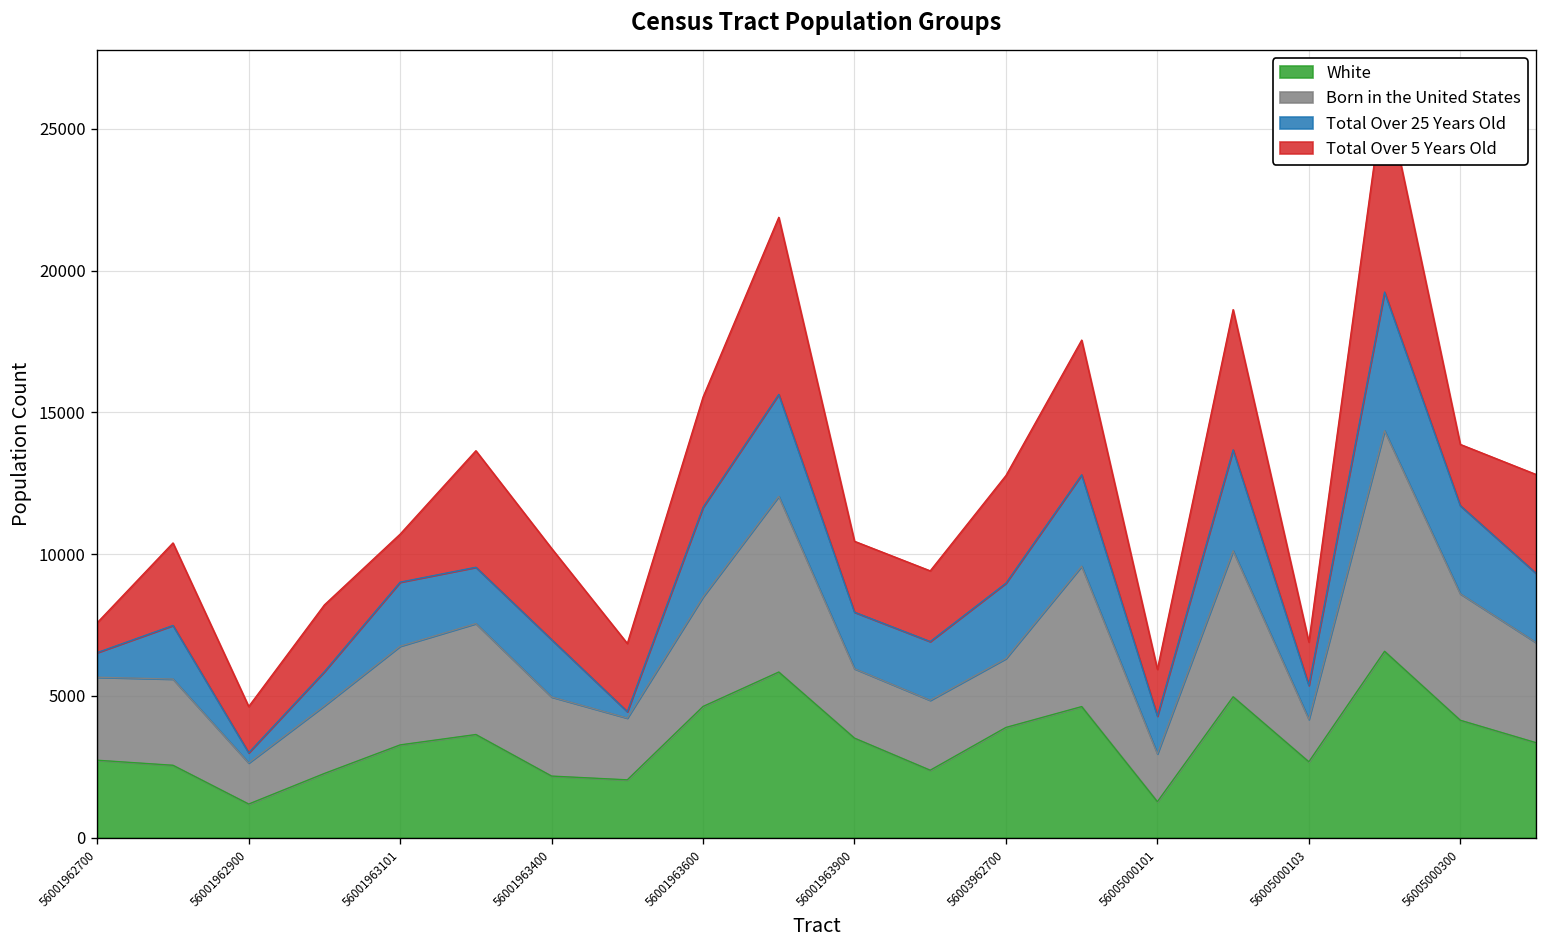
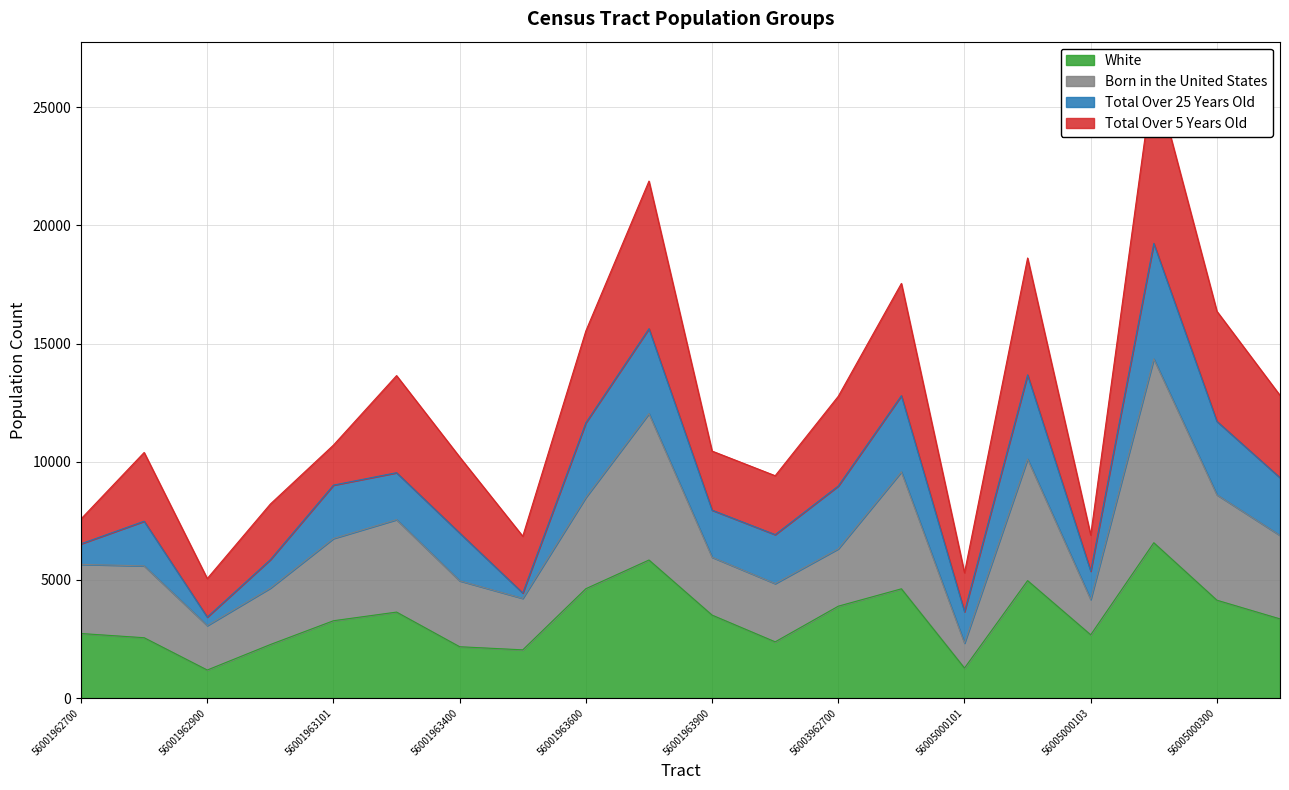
Born in the United States, 56001962900: 1400 -> 1900
Born in the United States, 56005000101: 1700 -> 1100
Total Over 5 Years Old, 56005000300: 2200 -> 4700
